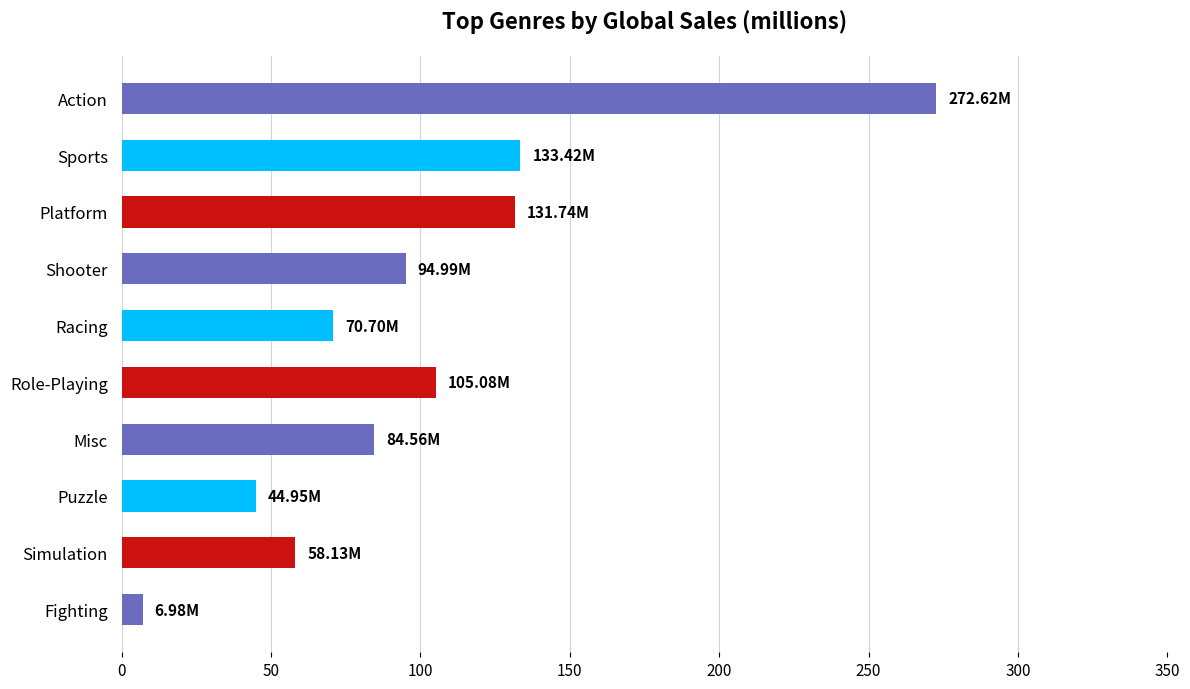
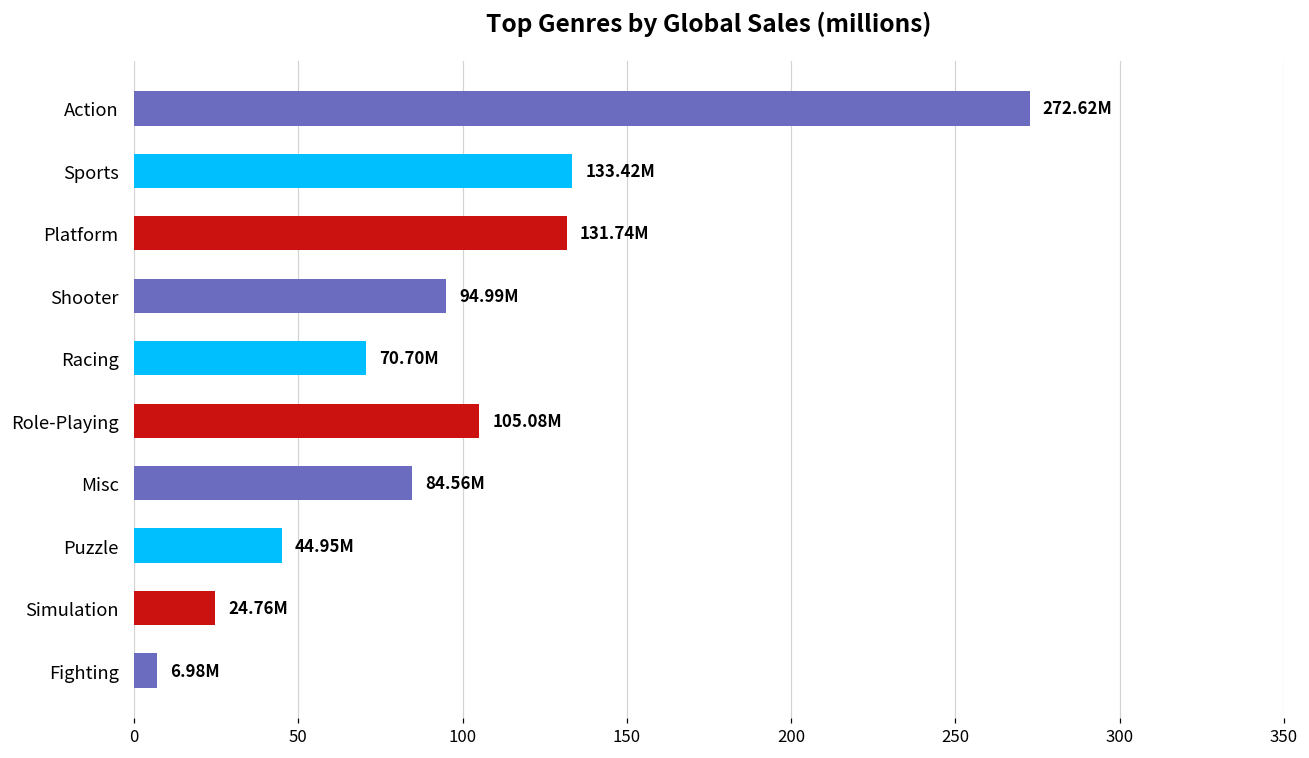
Simulation: 58.13M -> 24.76M
